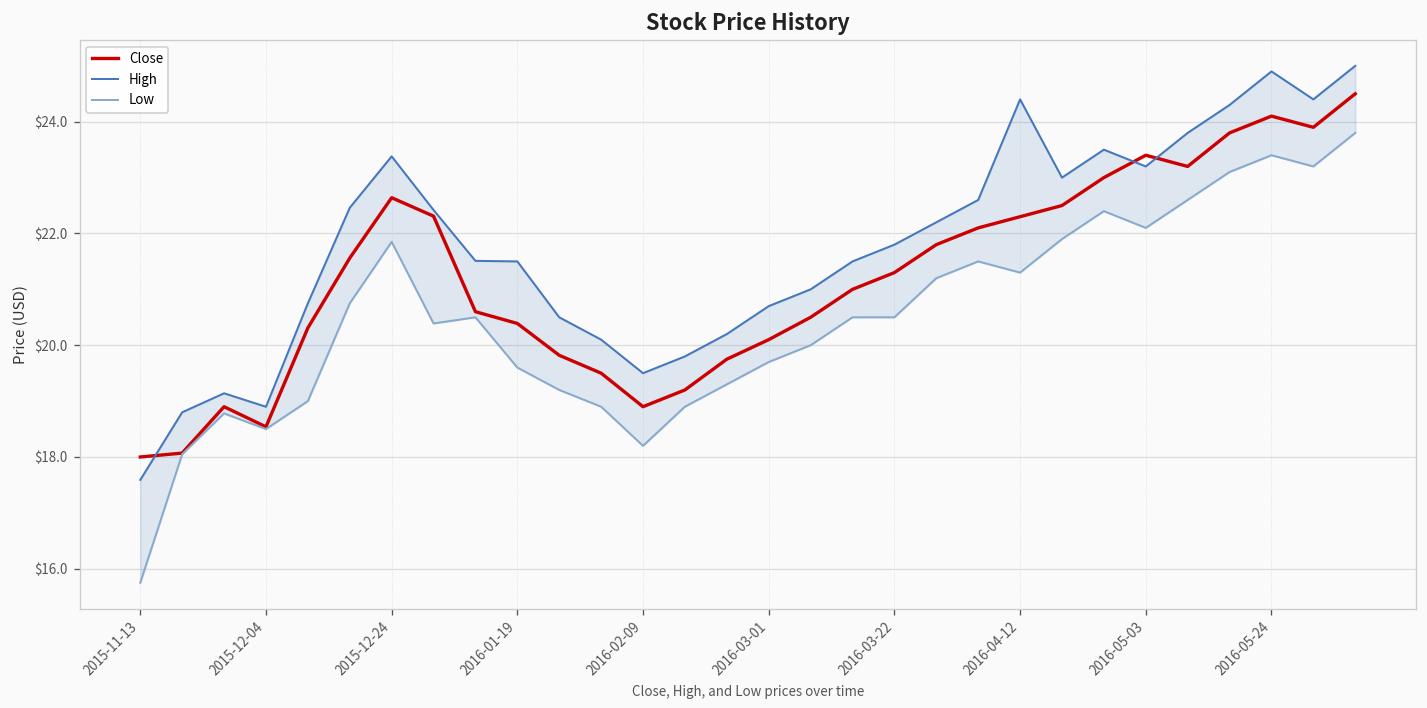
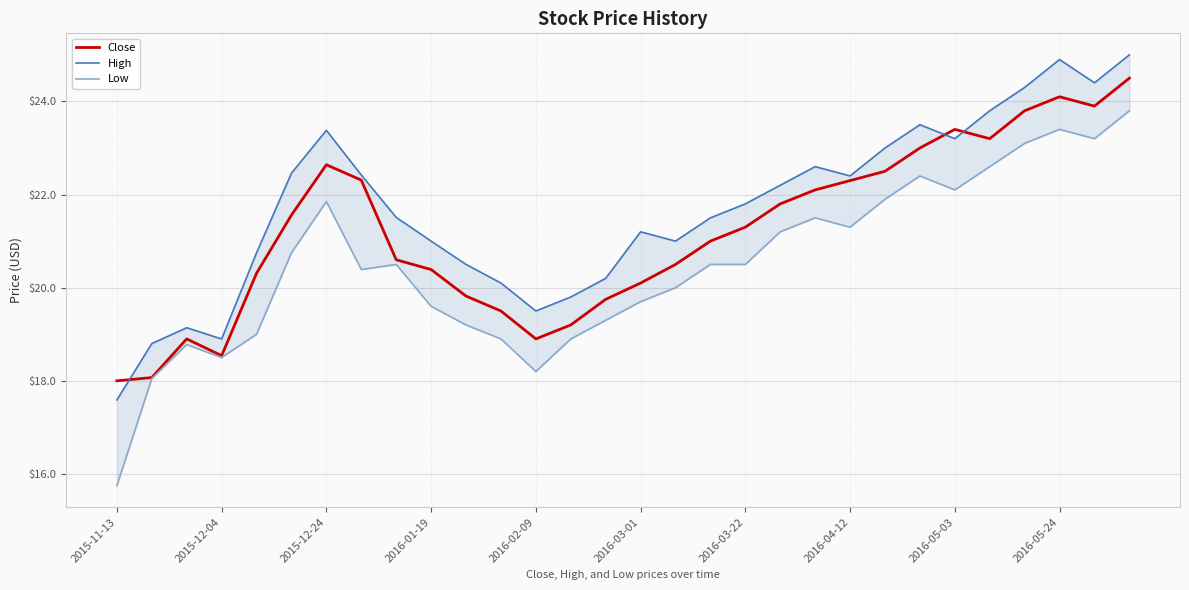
High, 2016-01-19: $21.5 -> $21.0
High, 2016-03-01: $20.7 -> $21.2
High, 2016-04-12: $24.4 -> $22.4
